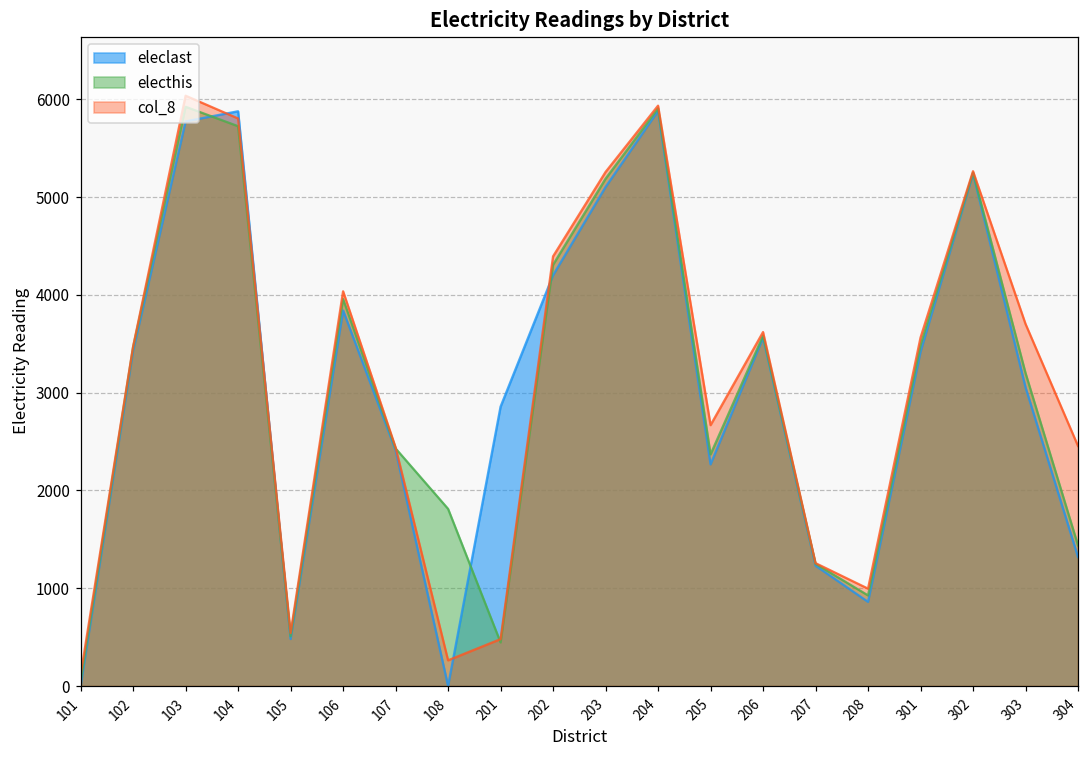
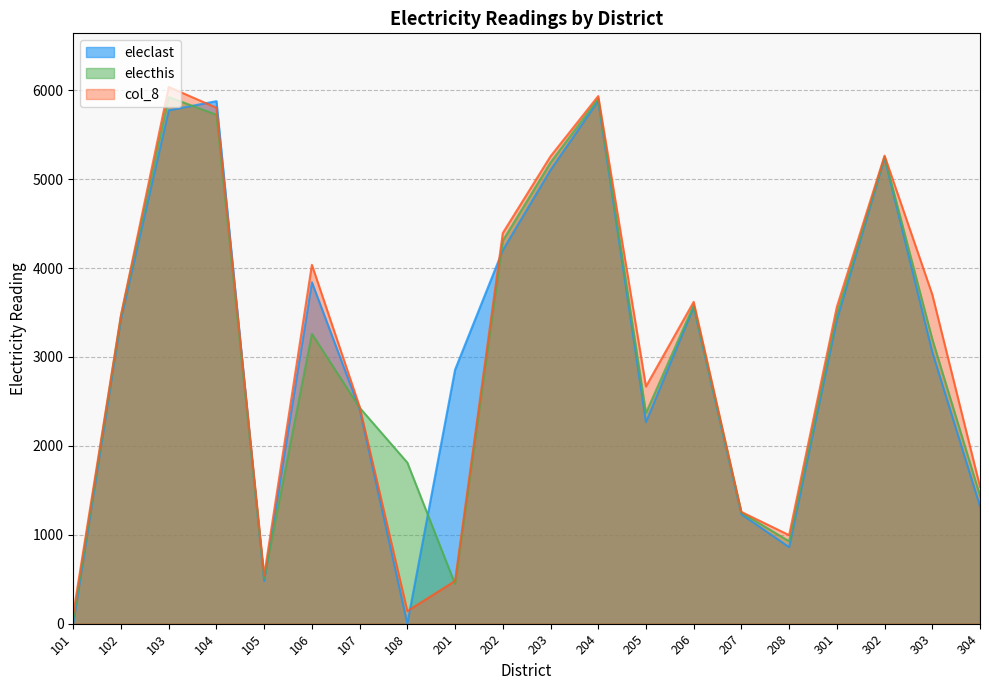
electhis, 106: 4000 -> 3300
col_8, 108: 300 -> 100
col_8, 304: 2500 -> 1500
